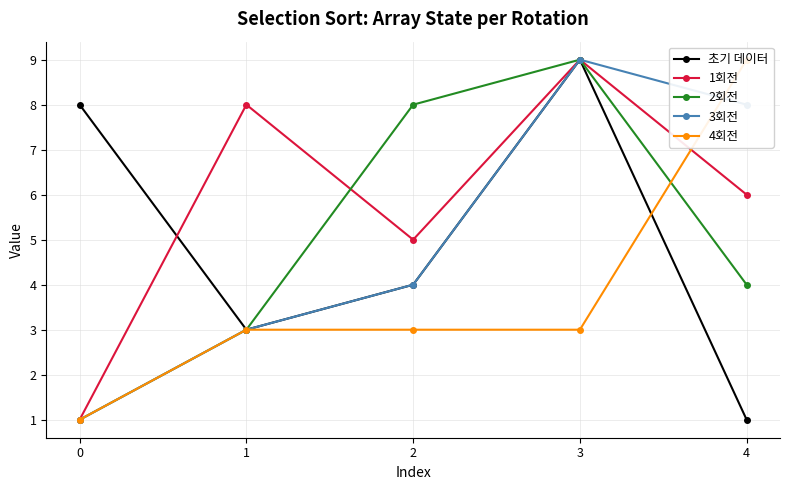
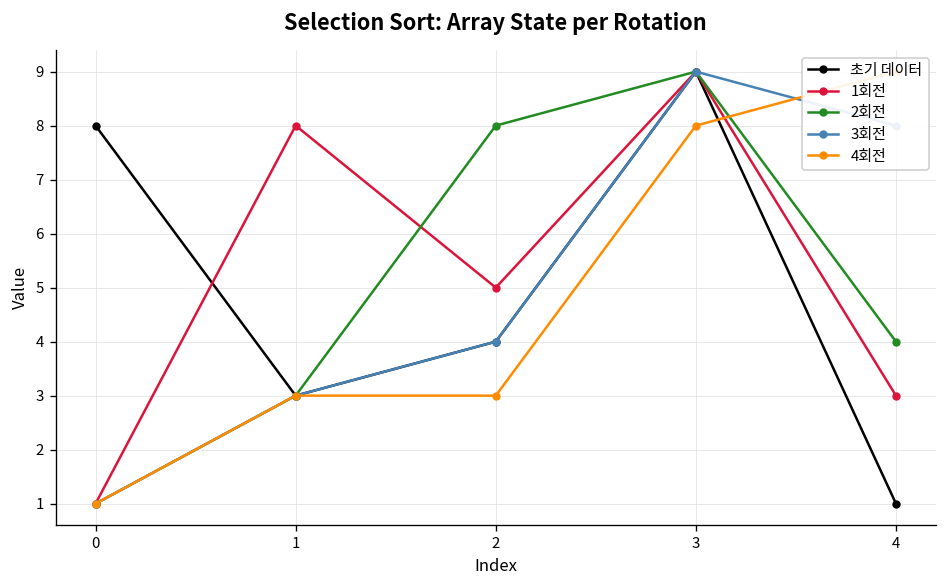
4회전, 3: 3 -> 8
1회전, 4: 6 -> 3
